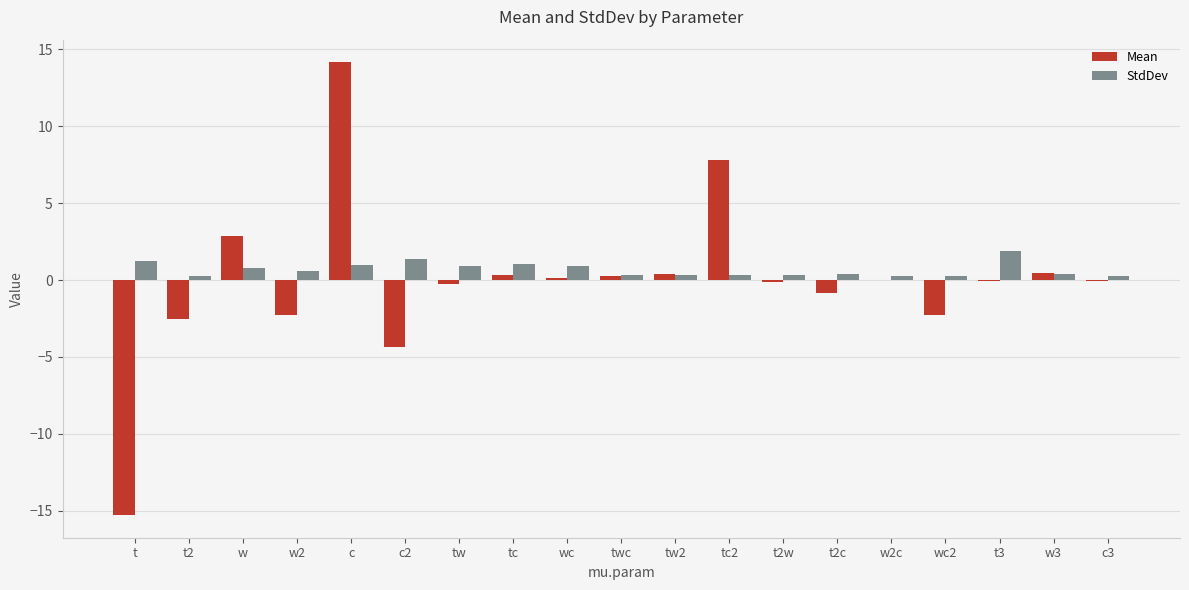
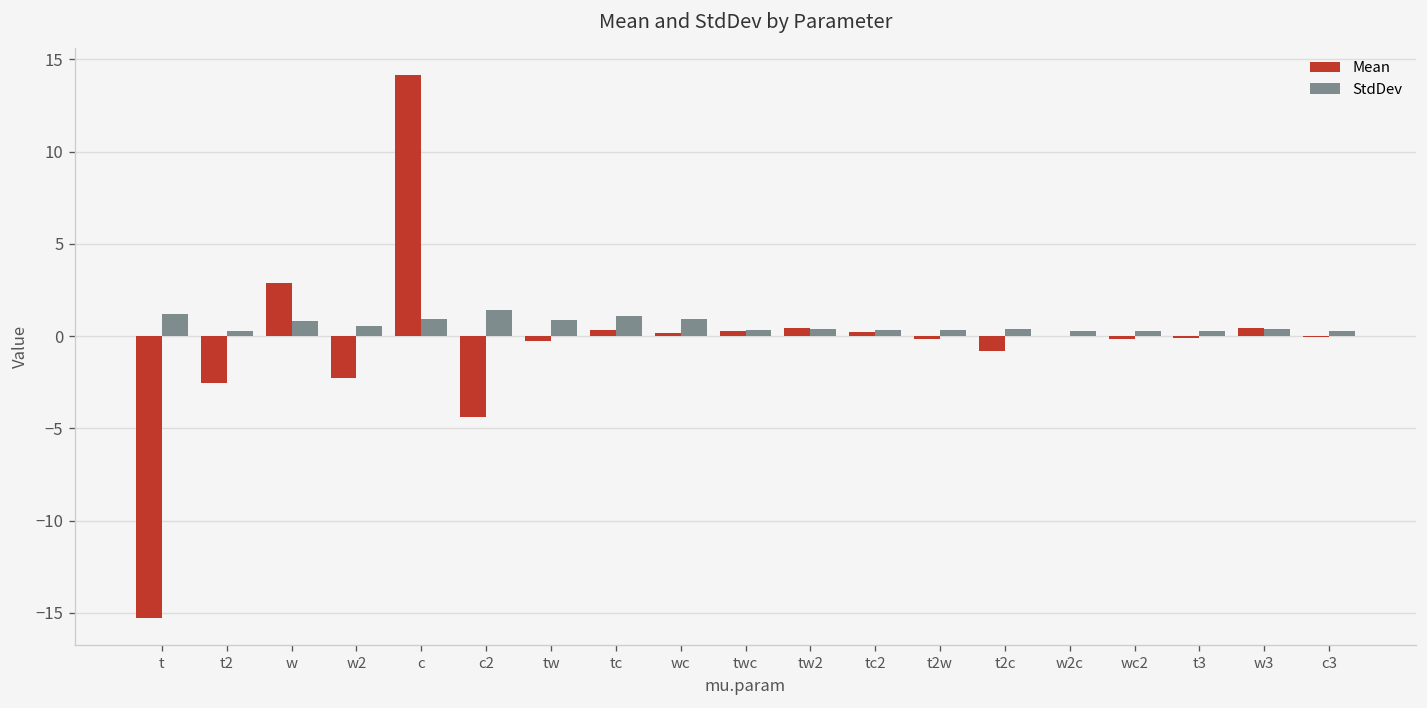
Mean, tc2: 7.8 -> 0.2
Mean, wc2: -2.3 -> -0.2
StdDev, t3: 1.9 -> 0.3
